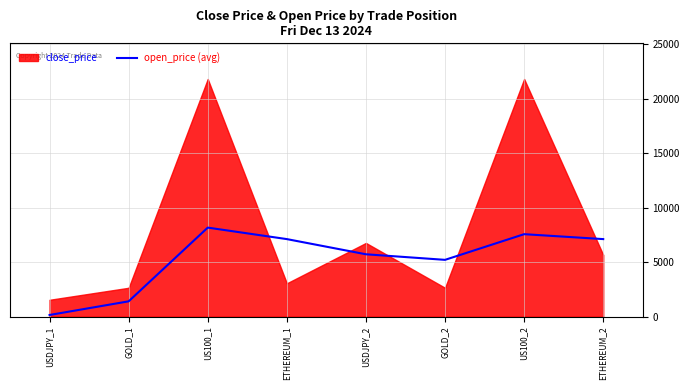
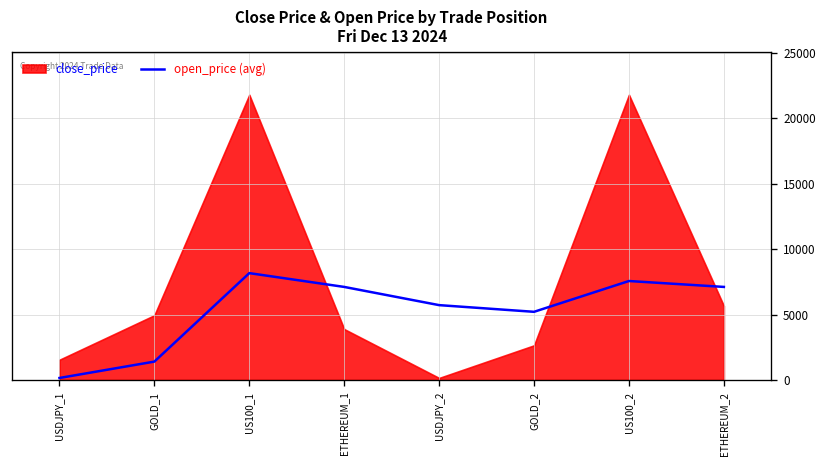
close_price, GOLD_1: 2600 -> 4900
close_price, ETHEREUM_1: 3100 -> 3900
close_price, USDJPY_2: 6800 -> 200
